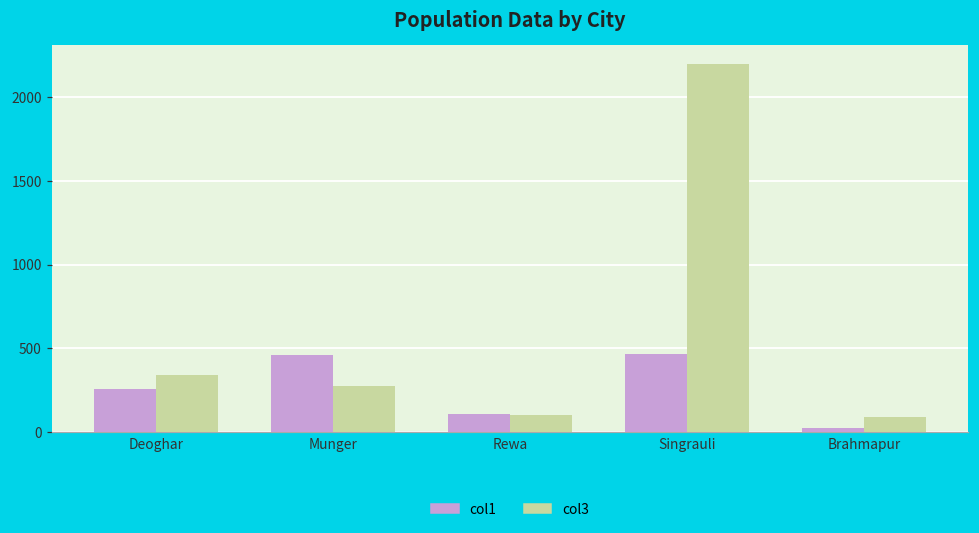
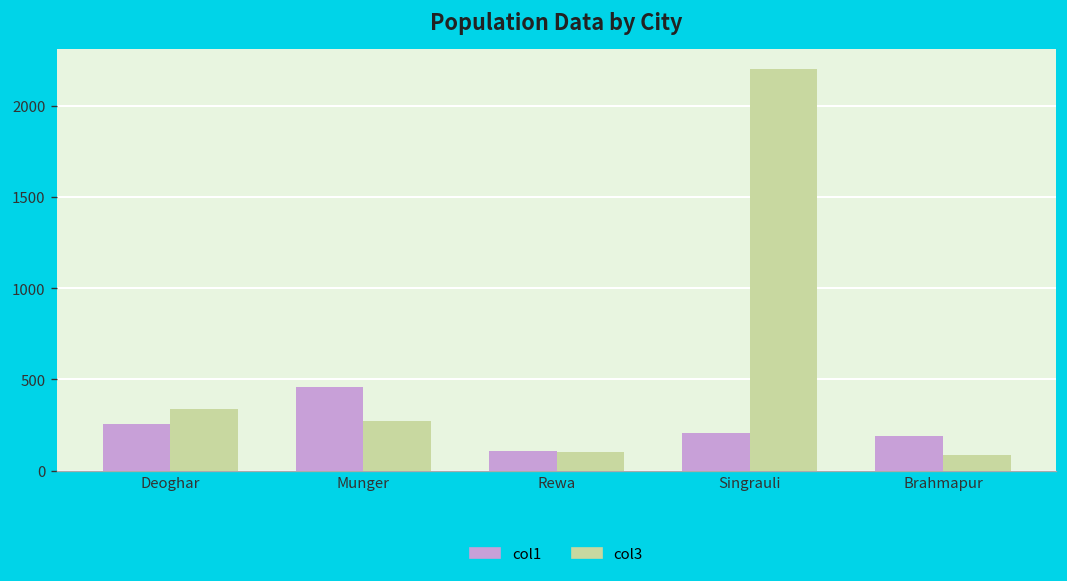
col1, Singrauli: 460 -> 210
col1, Brahmapur: 30 -> 190
